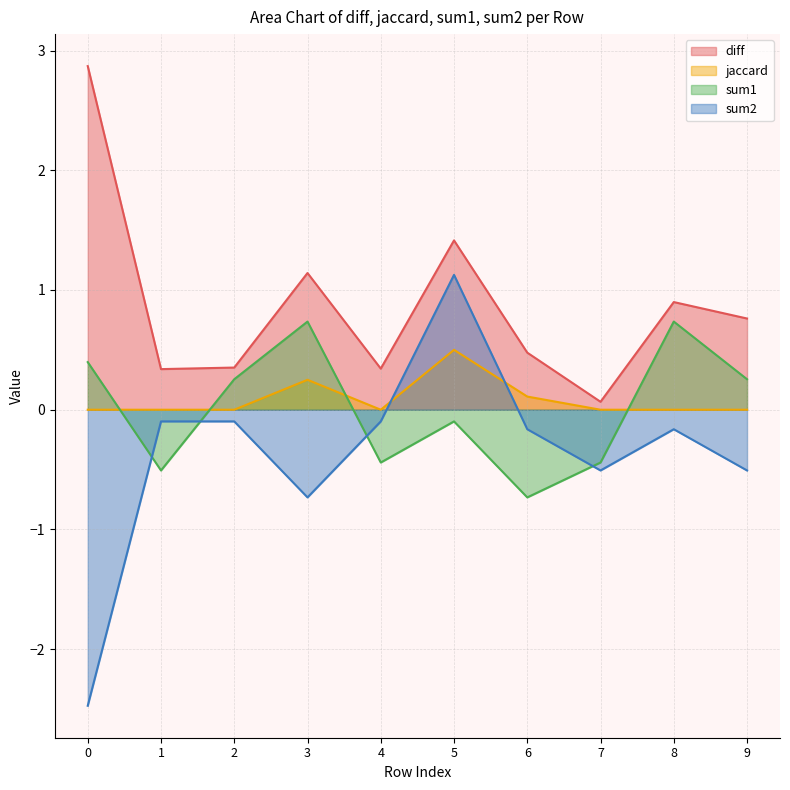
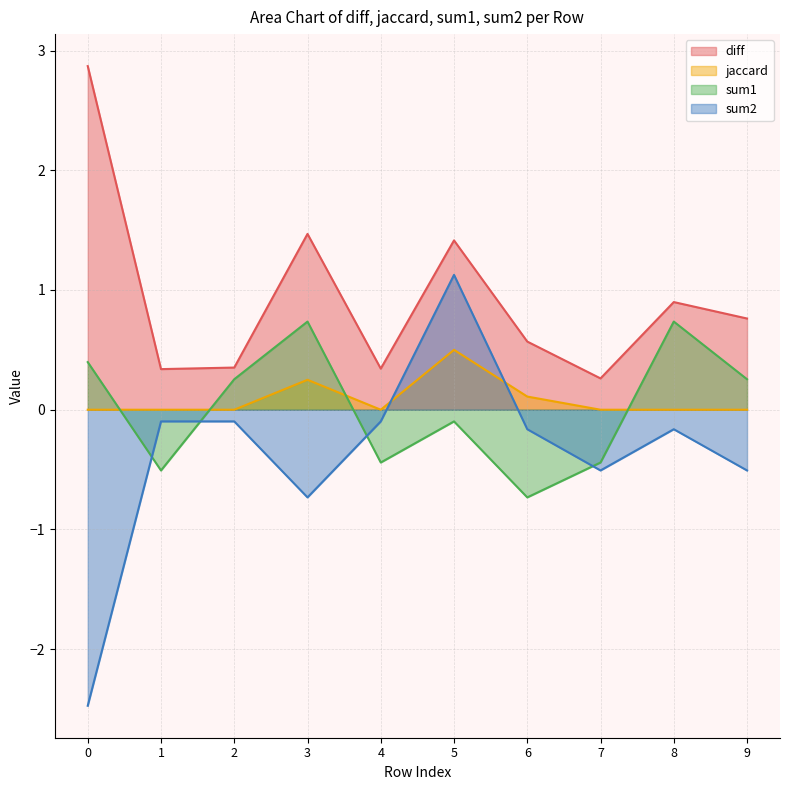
diff, 3: 1.14 -> 1.47
diff, 6: 0.48 -> 0.57
diff, 7: 0.07 -> 0.26
